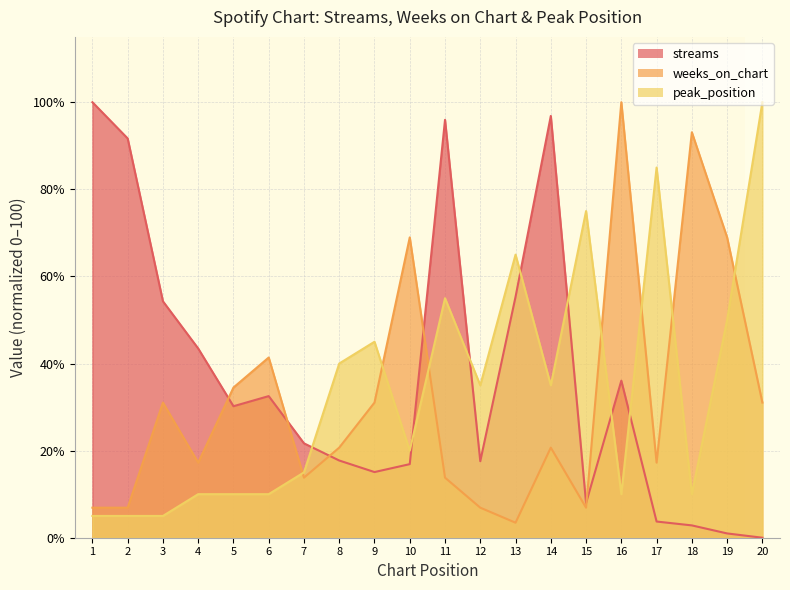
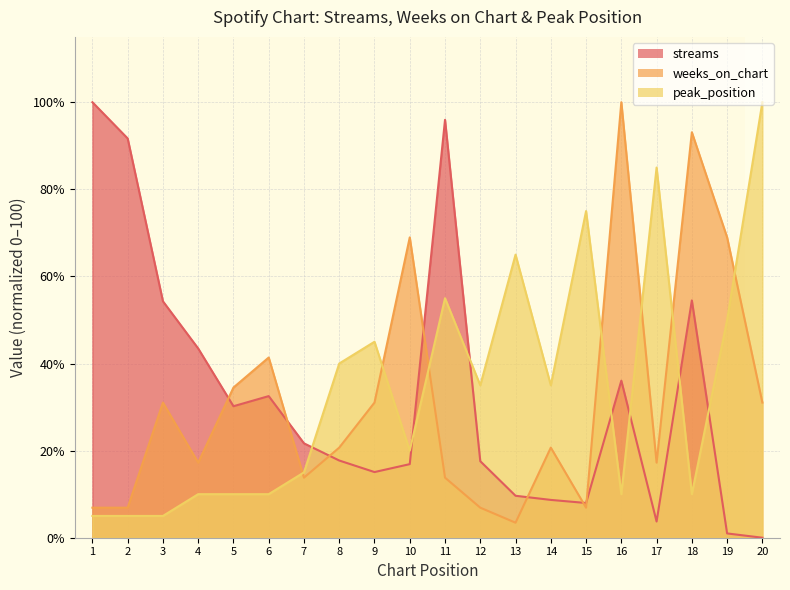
streams, 13: 55% -> 10%
streams, 14: 97% -> 9%
streams, 18: 3% -> 54%
